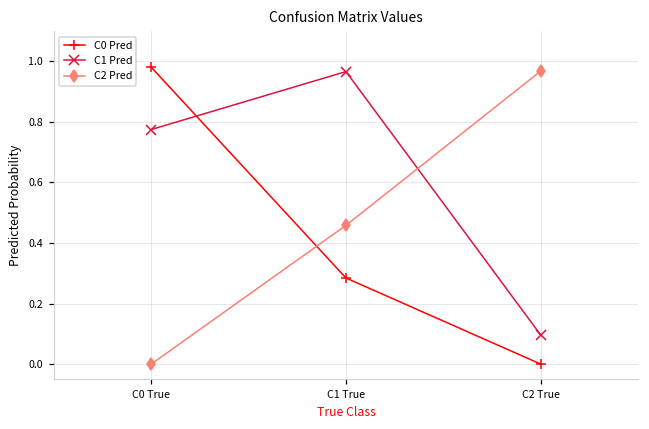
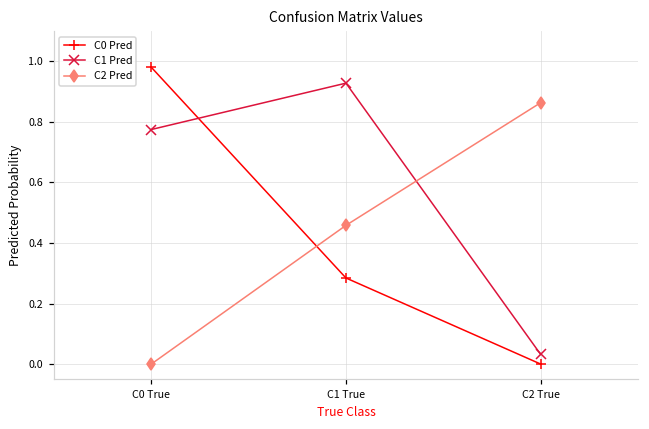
C1 Pred, C1 True: 0.97 -> 0.93
C1 Pred, C2 True: 0.10 -> 0.03
C2 Pred, C2 True: 0.97 -> 0.86
